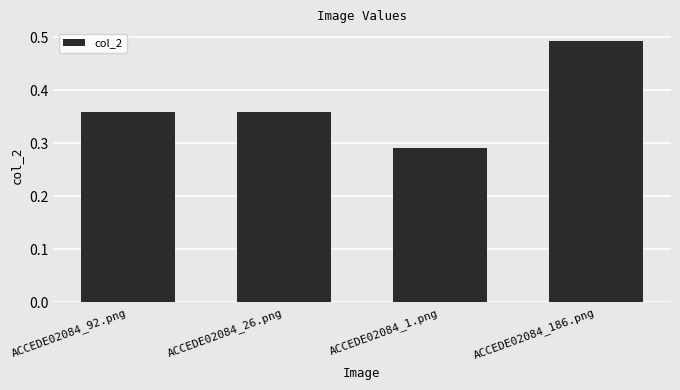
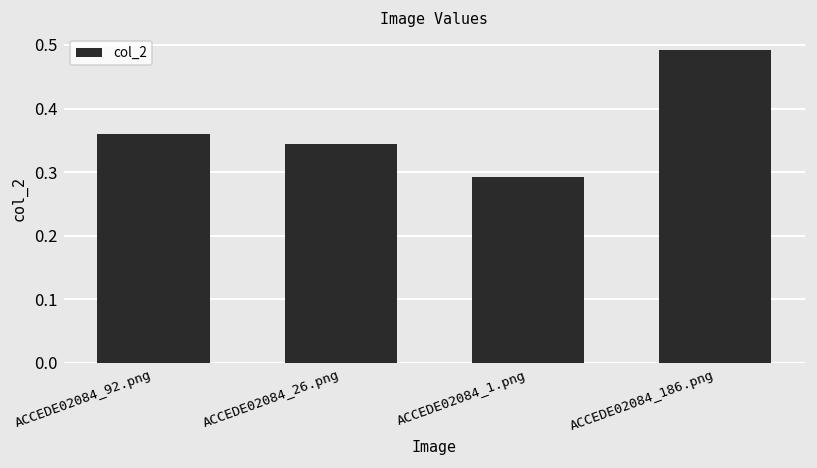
ACCEDE02084_26.png: 0.36 -> 0.34
